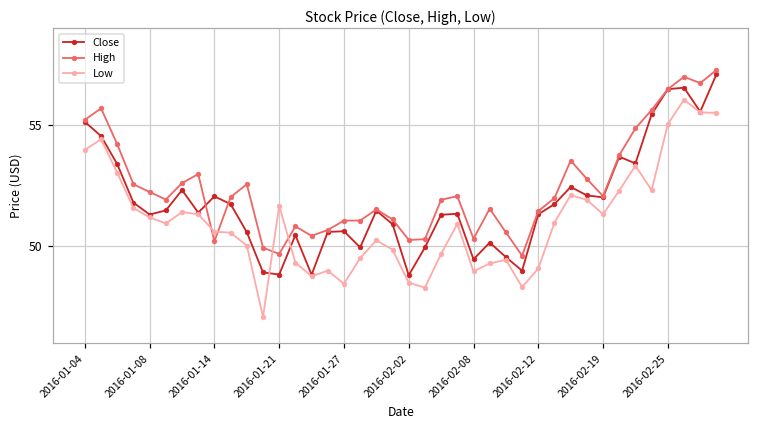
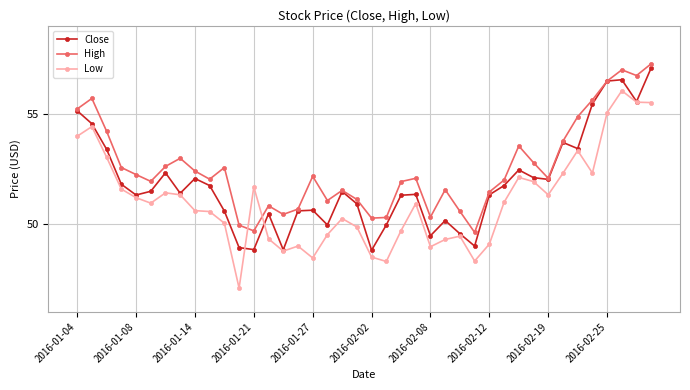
High, 2016-01-14: 50.2 -> 52.4
High, 2016-01-27: 51.1 -> 52.2
